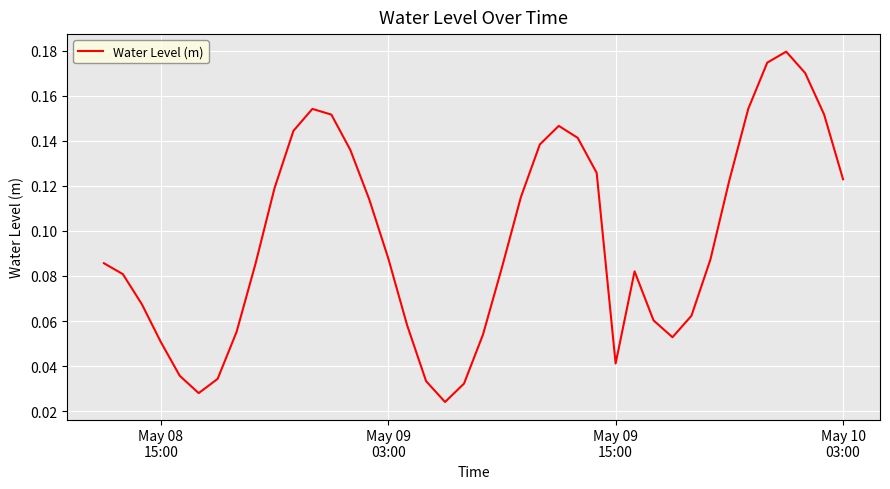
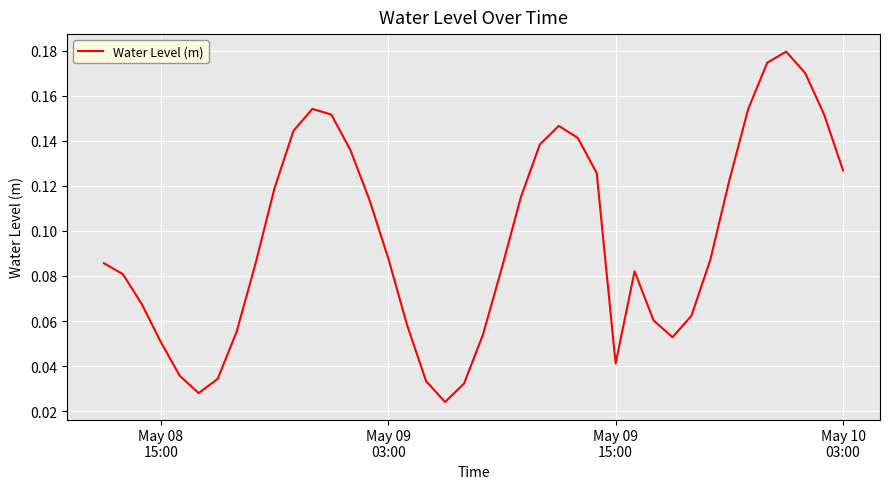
May 10 03:00: 0.123 -> 0.127
